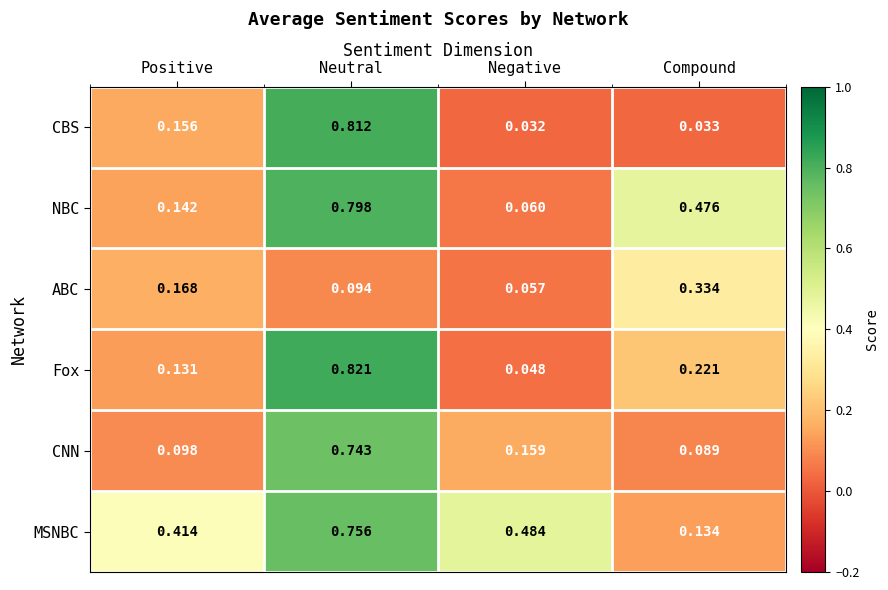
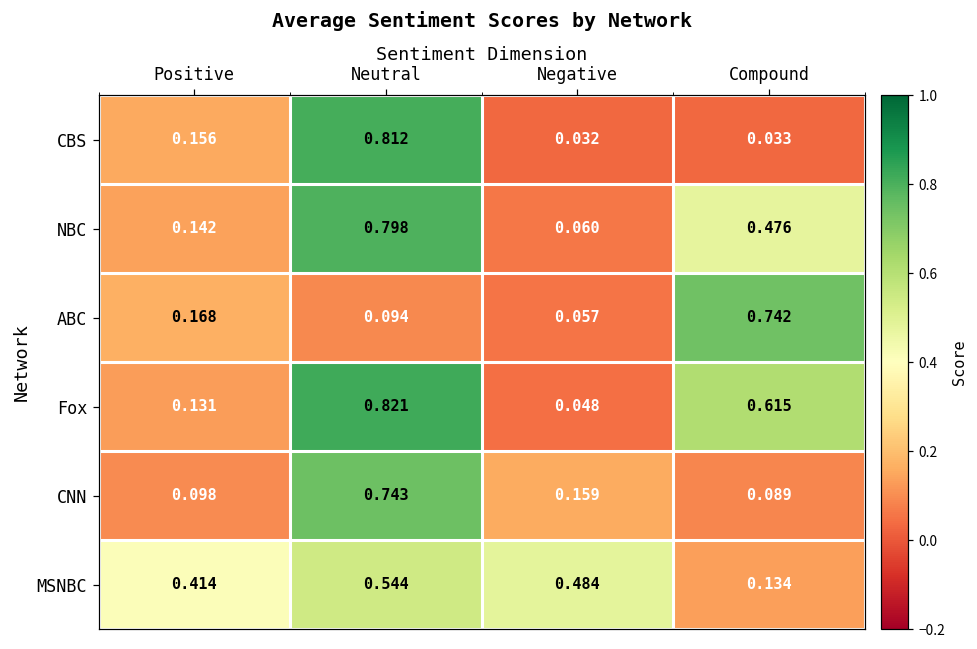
ABC, Compound: 0.334 -> 0.742
Fox, Compound: 0.221 -> 0.615
MSNBC, Neutral: 0.756 -> 0.544
